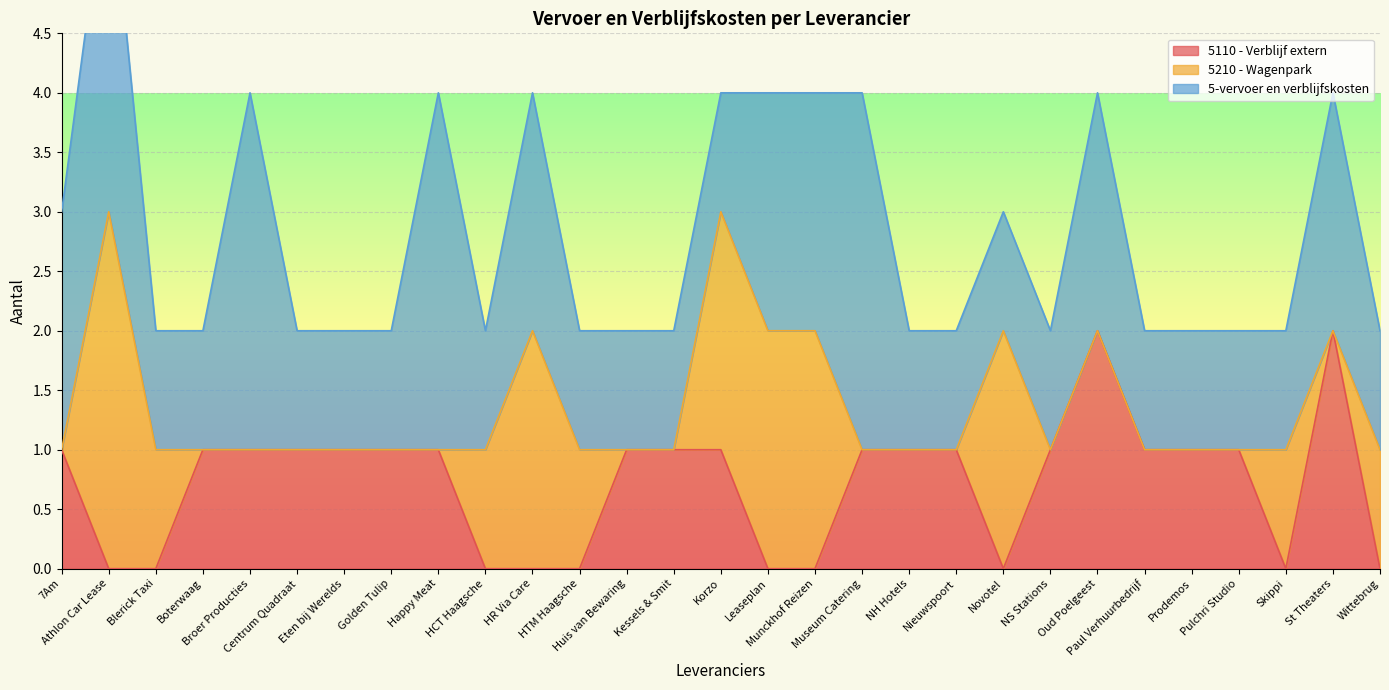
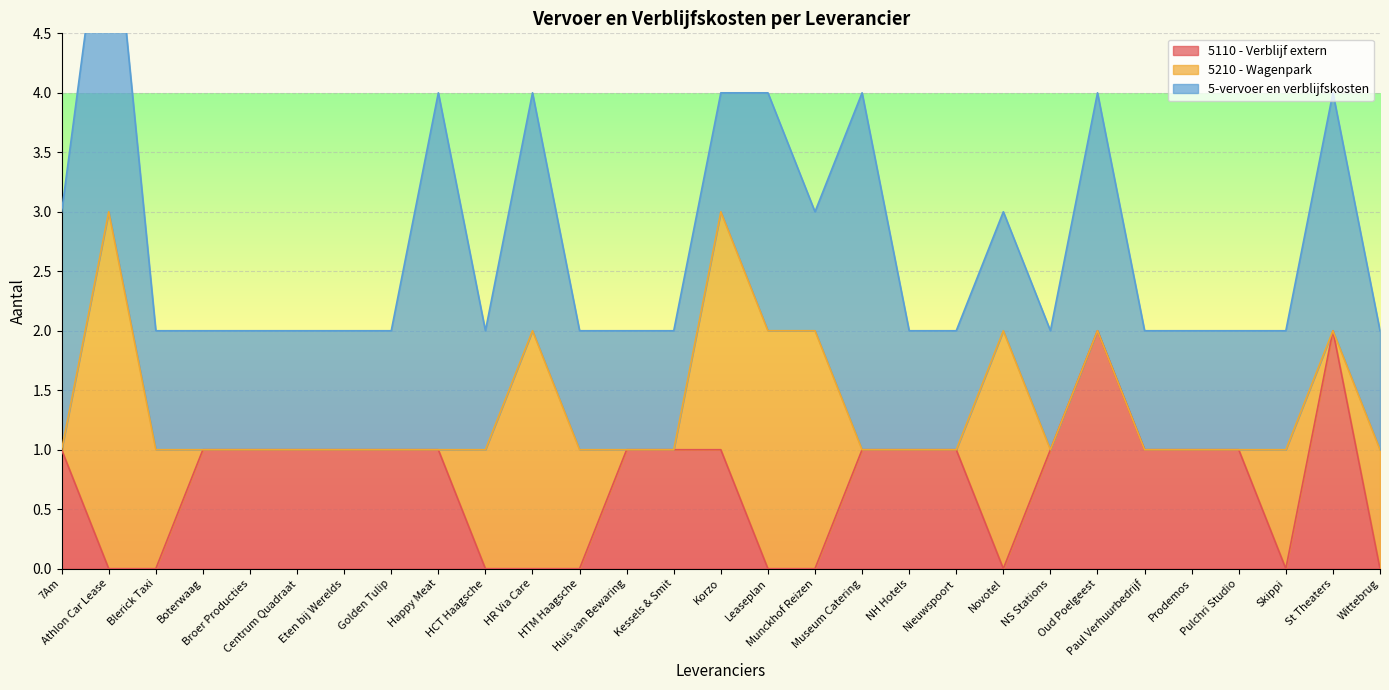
5-vervoer en verblijfskosten, Broer Producties: 3 -> 1
5-vervoer en verblijfskosten, Munckhof Reizen: 2 -> 1
